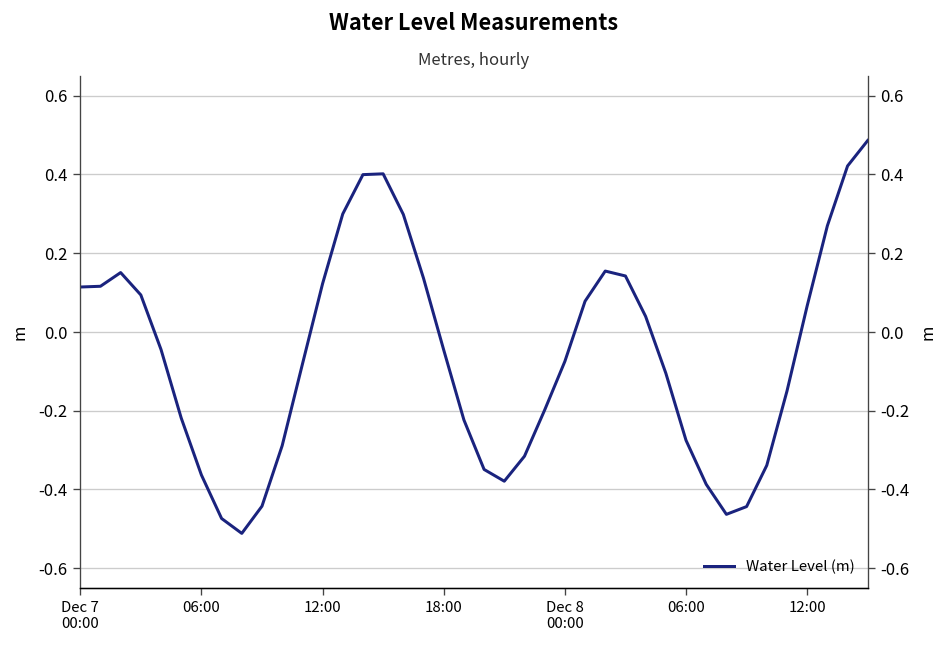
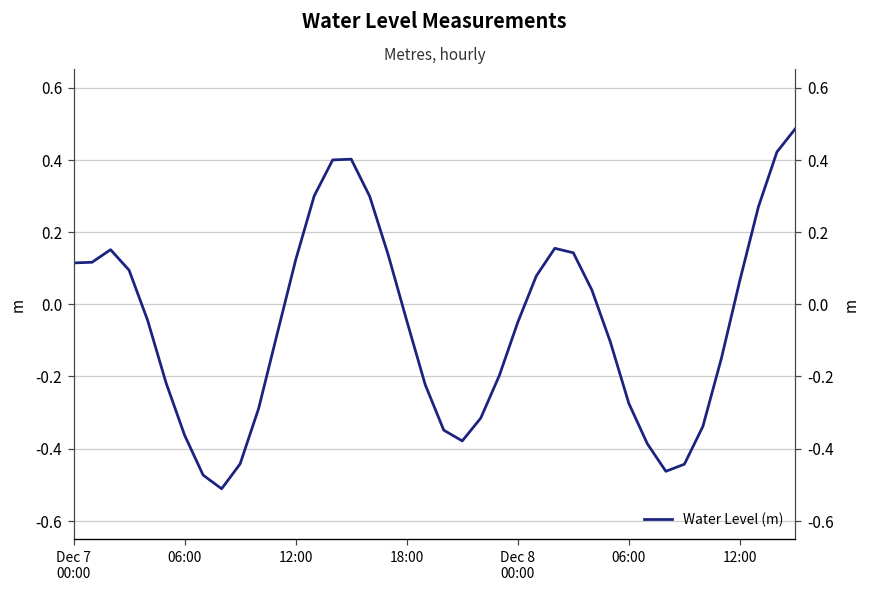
Dec 8 00:00: -0.07 -> -0.05
